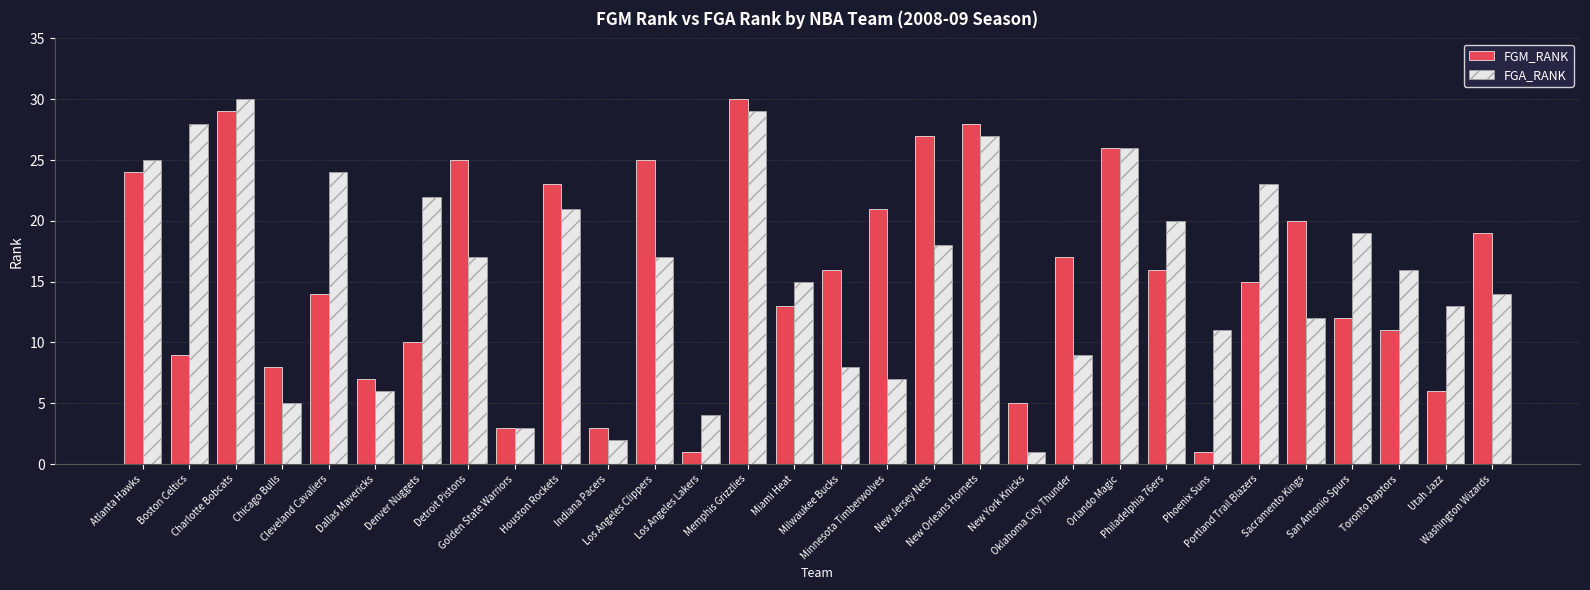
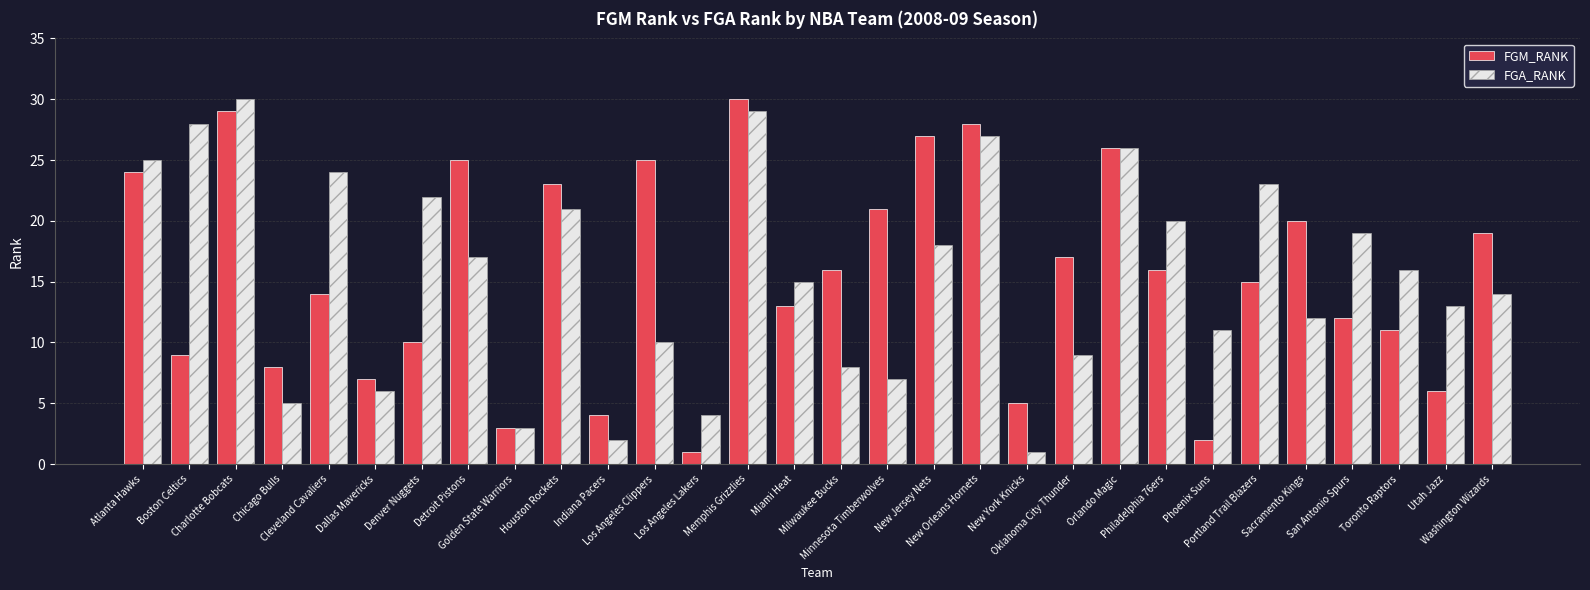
FGM_RANK, Indiana Pacers: 3 -> 4
FGA_RANK, Los Angeles Clippers: 17 -> 10
FGM_RANK, Phoenix Suns: 1 -> 2
